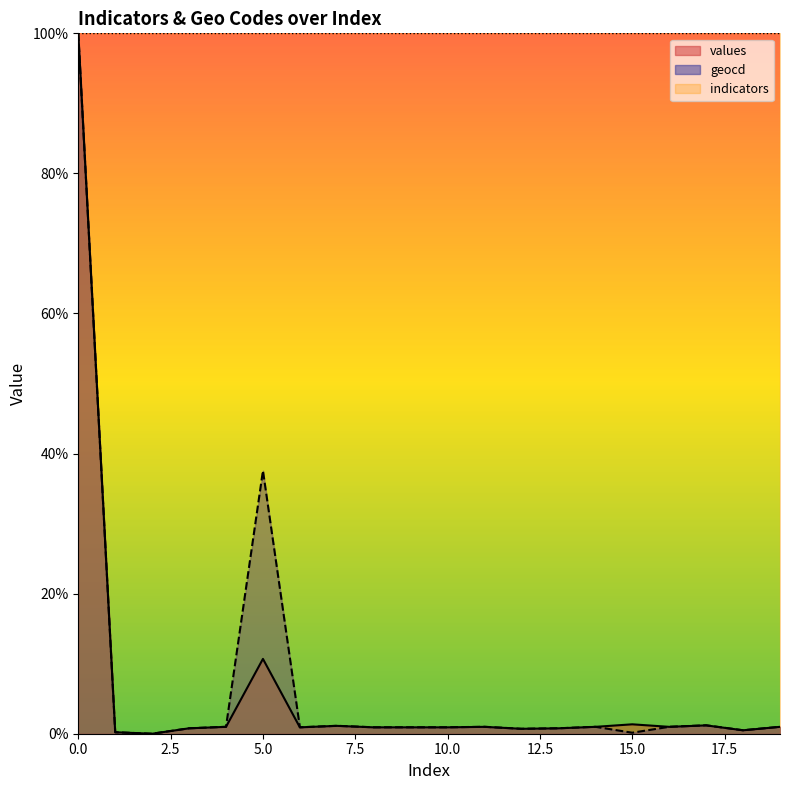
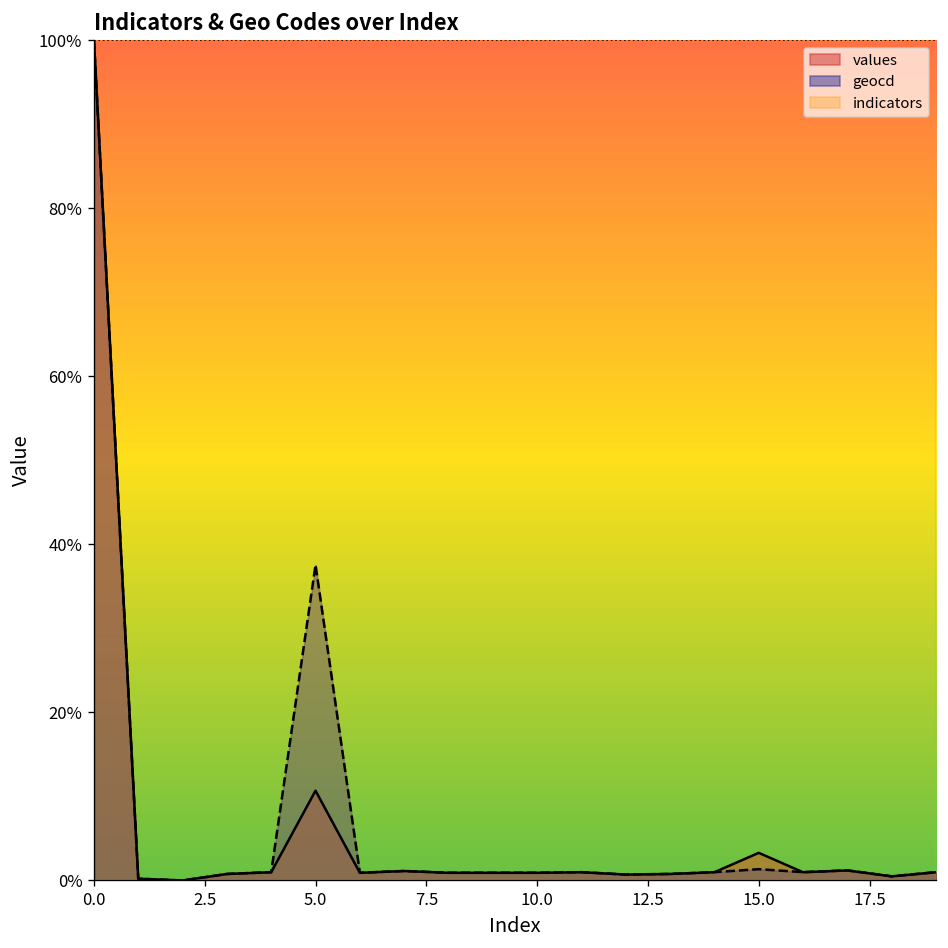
values, 15.0: 1% -> 3%
geocd, 15.0: 0% -> 1%
